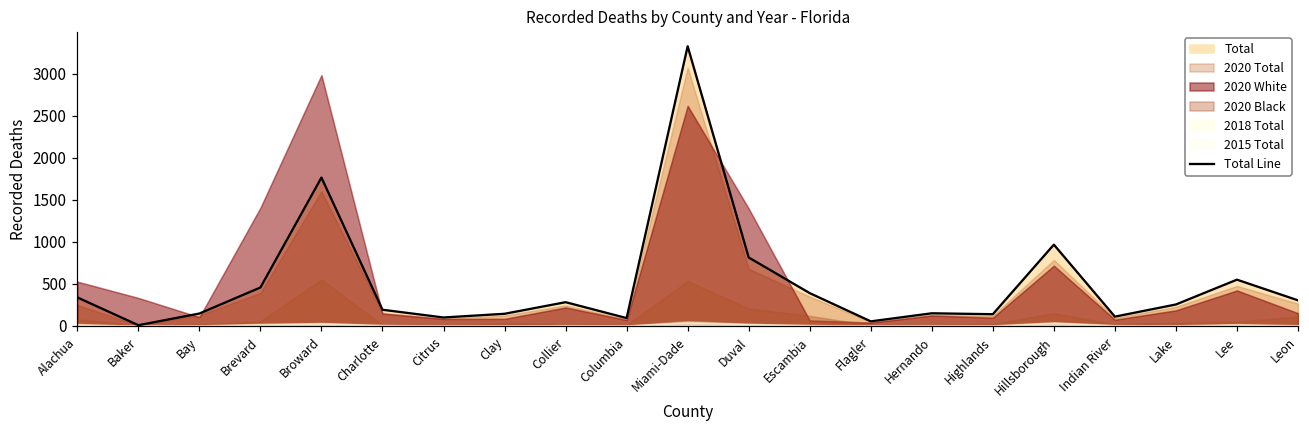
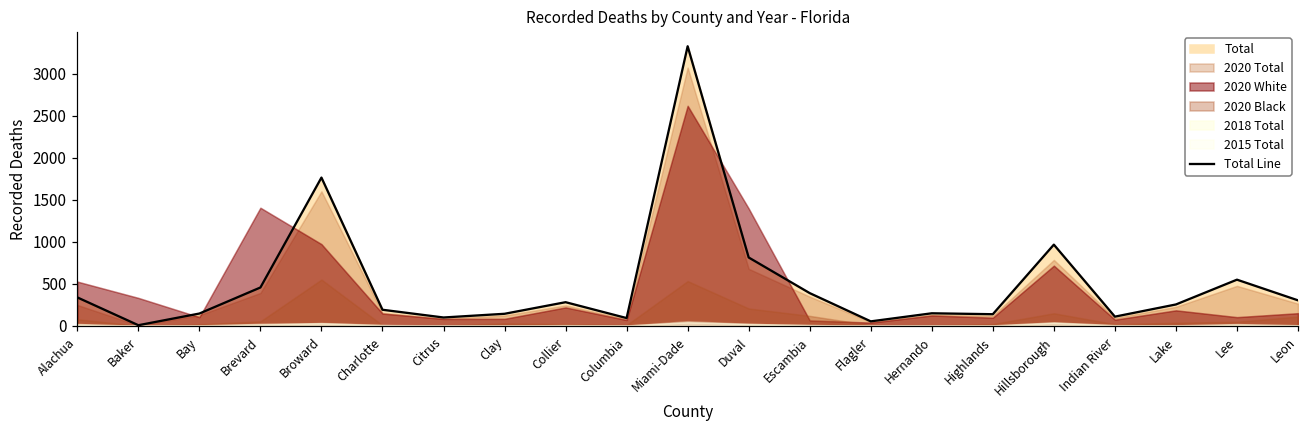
2020 White, Broward: 3000 -> 1000
2020 White, Lee: 400 -> 100
